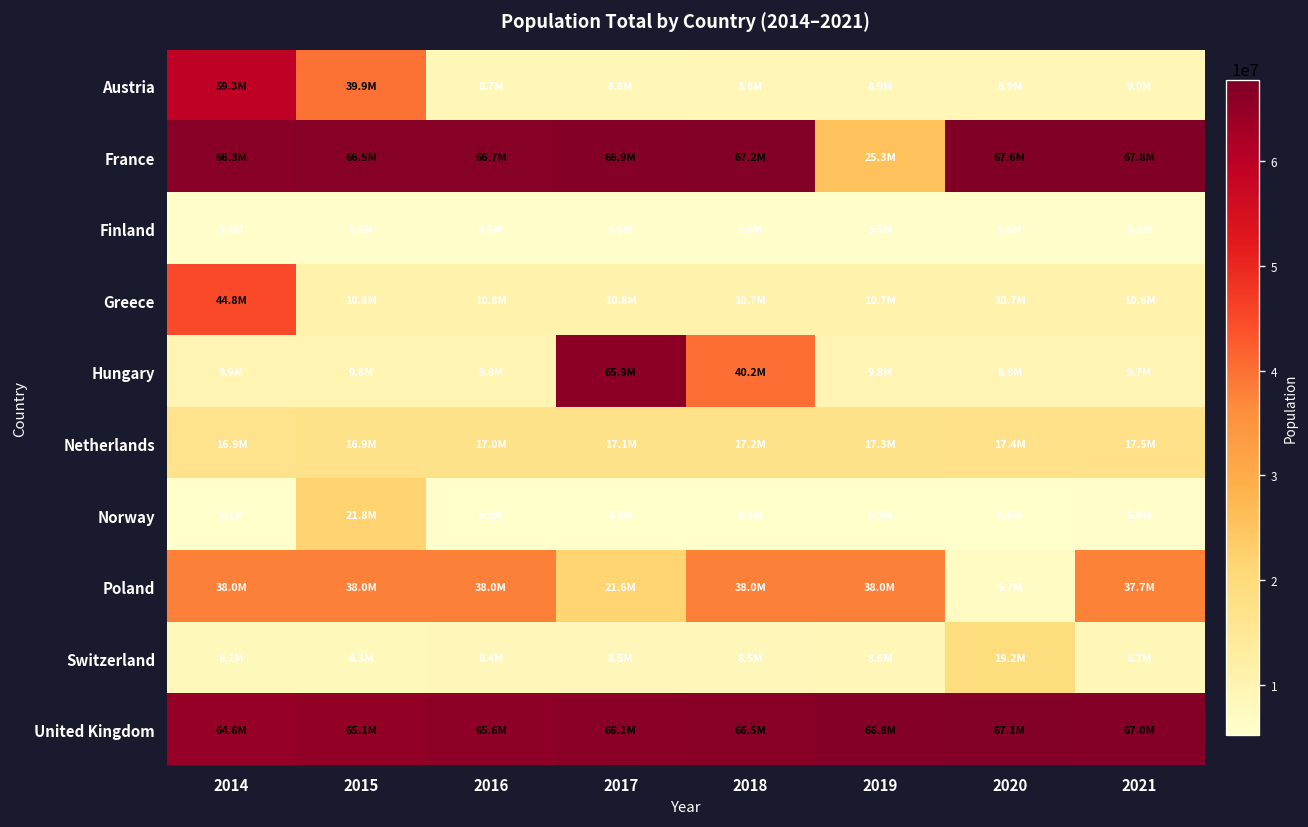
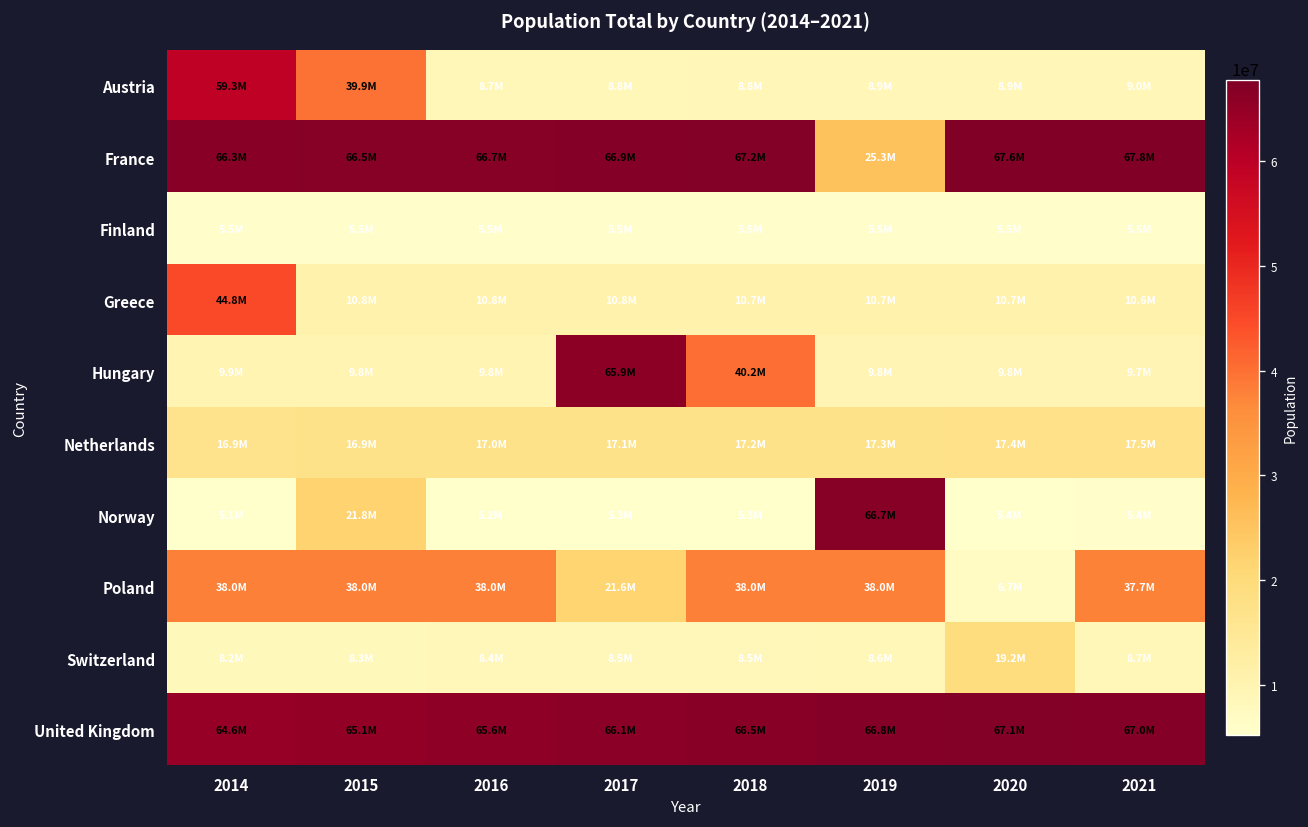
Norway, 2019: 5.3M -> 66.7M
